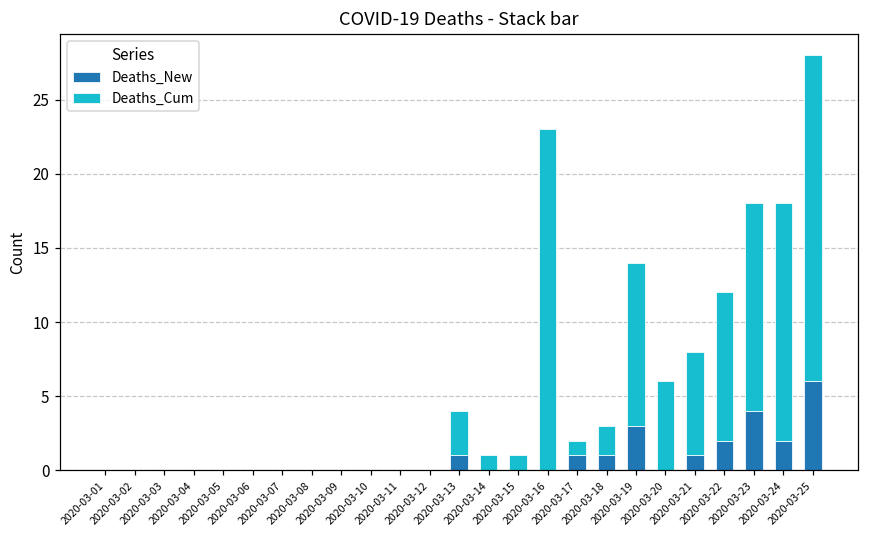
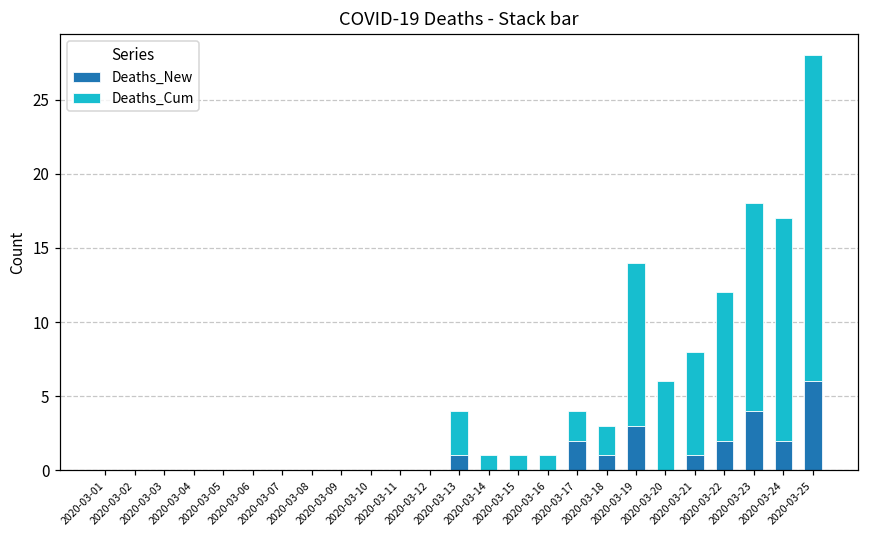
Deaths_Cum, 2020-03-16: 23 -> 1
Deaths_New, 2020-03-17: 1 -> 2
Deaths_Cum, 2020-03-17: 1 -> 2
Deaths_Cum, 2020-03-24: 16 -> 15
